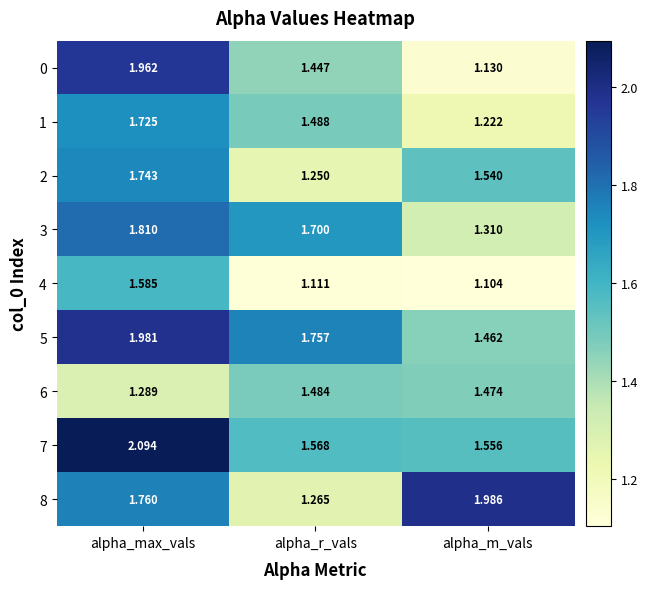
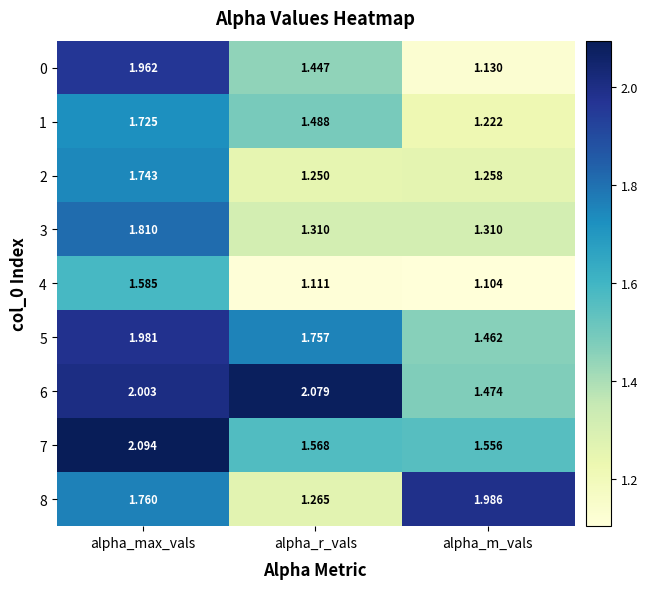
2, alpha_m_vals: 1.540 -> 1.258
3, alpha_r_vals: 1.700 -> 1.310
6, alpha_max_vals: 1.289 -> 2.003
6, alpha_r_vals: 1.484 -> 2.079
